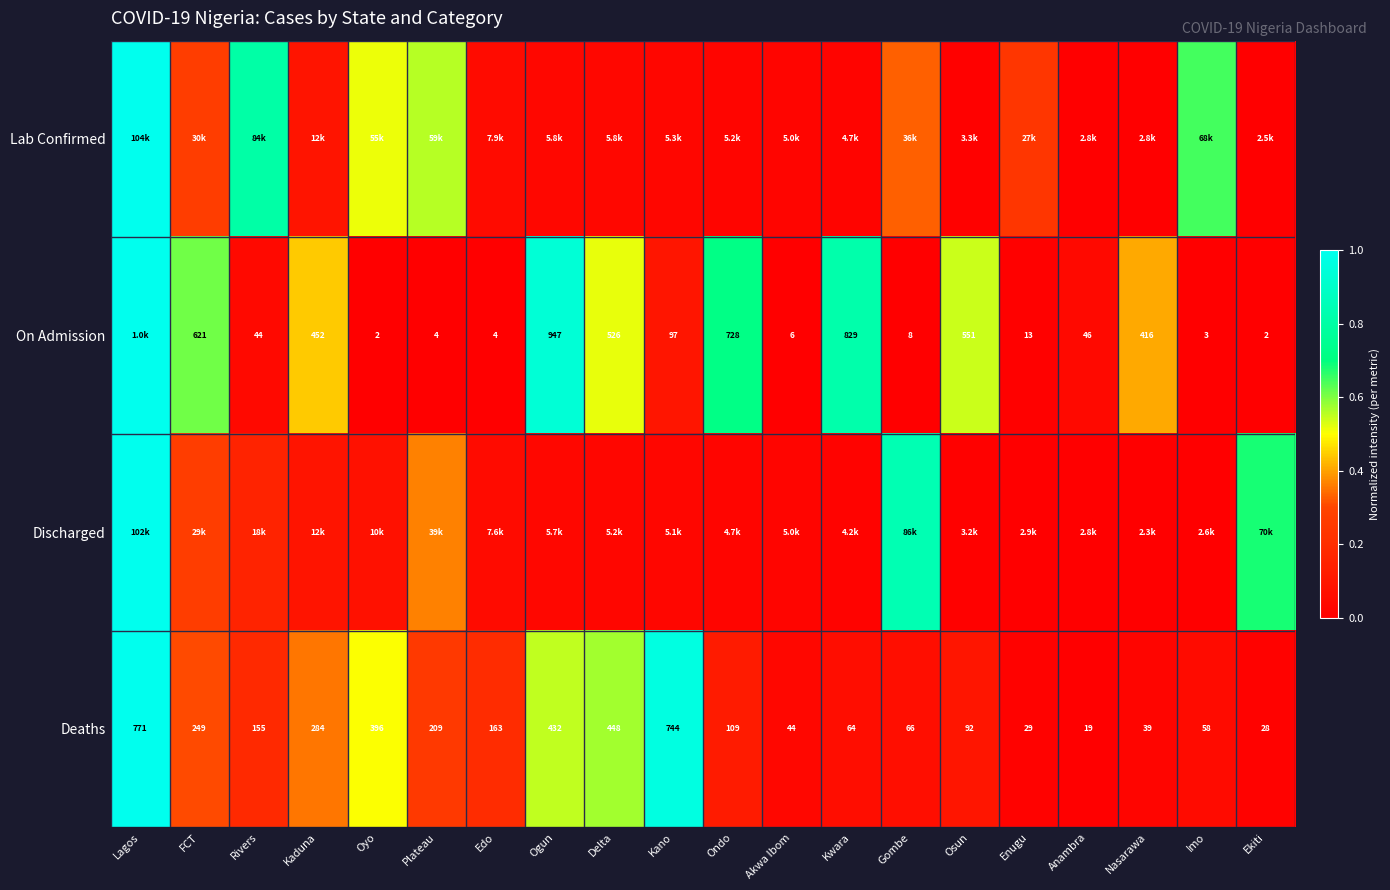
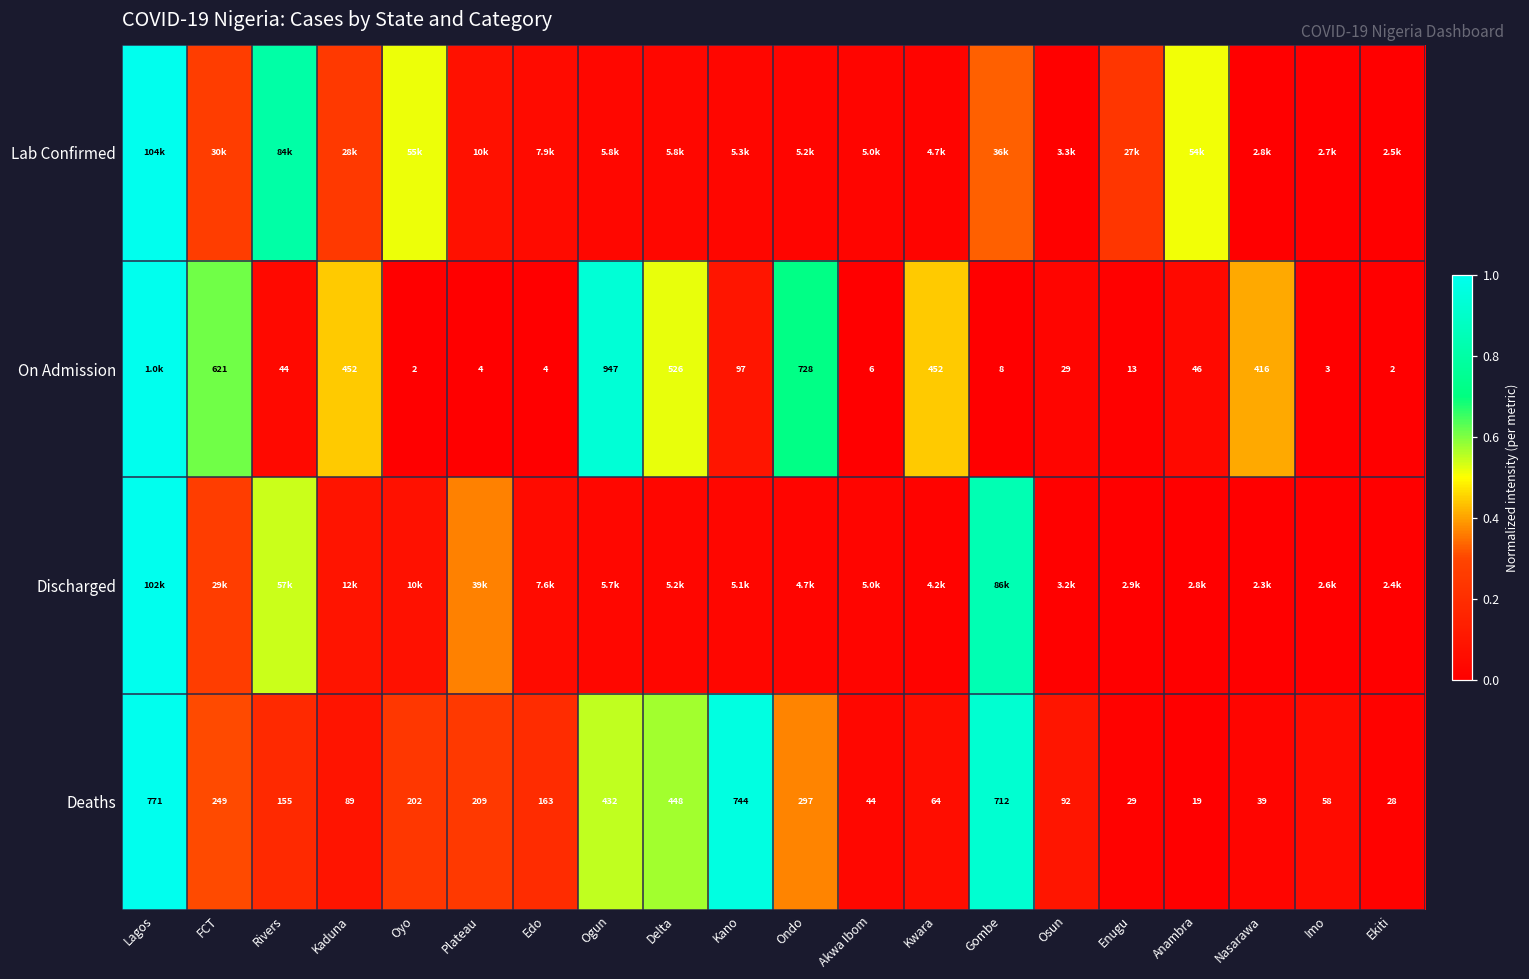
Lab Confirmed, Kaduna: 12k -> 28k
Lab Confirmed, Plateau: 59k -> 10k
Lab Confirmed, Anambra: 2.8k -> 54k
Lab Confirmed, Imo: 68k -> 2.7k
On Admission, Kwara: 829 -> 452
On Admission, Osun: 551 -> 29
Discharged, Rivers: 18k -> 57k
Discharged, Ekiti: 70k -> 2.4k
Deaths, Kaduna: 284 -> 89
Deaths, Oyo: 396 -> 202
Deaths, Ondo: 109 -> 297
Deaths, Gombe: 66 -> 712
